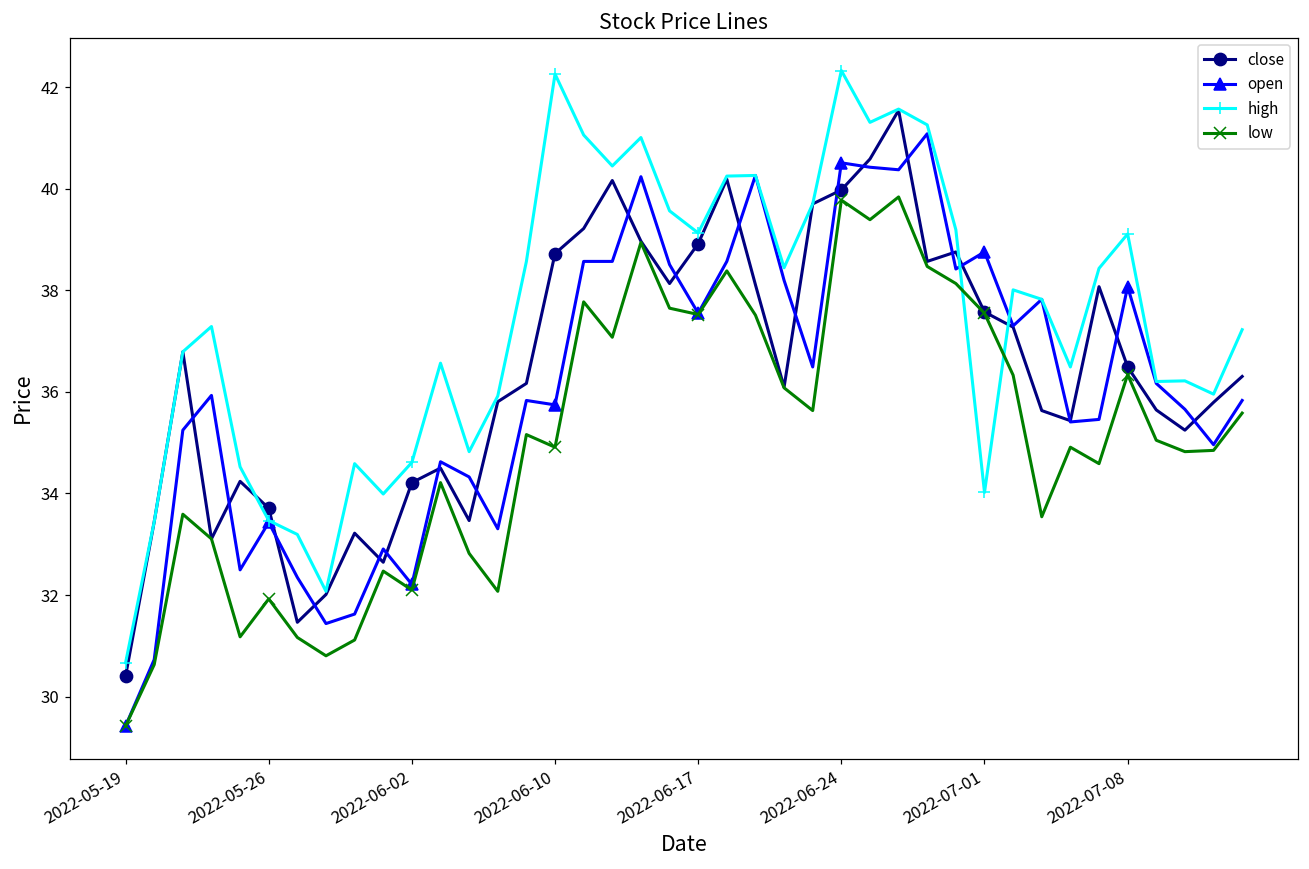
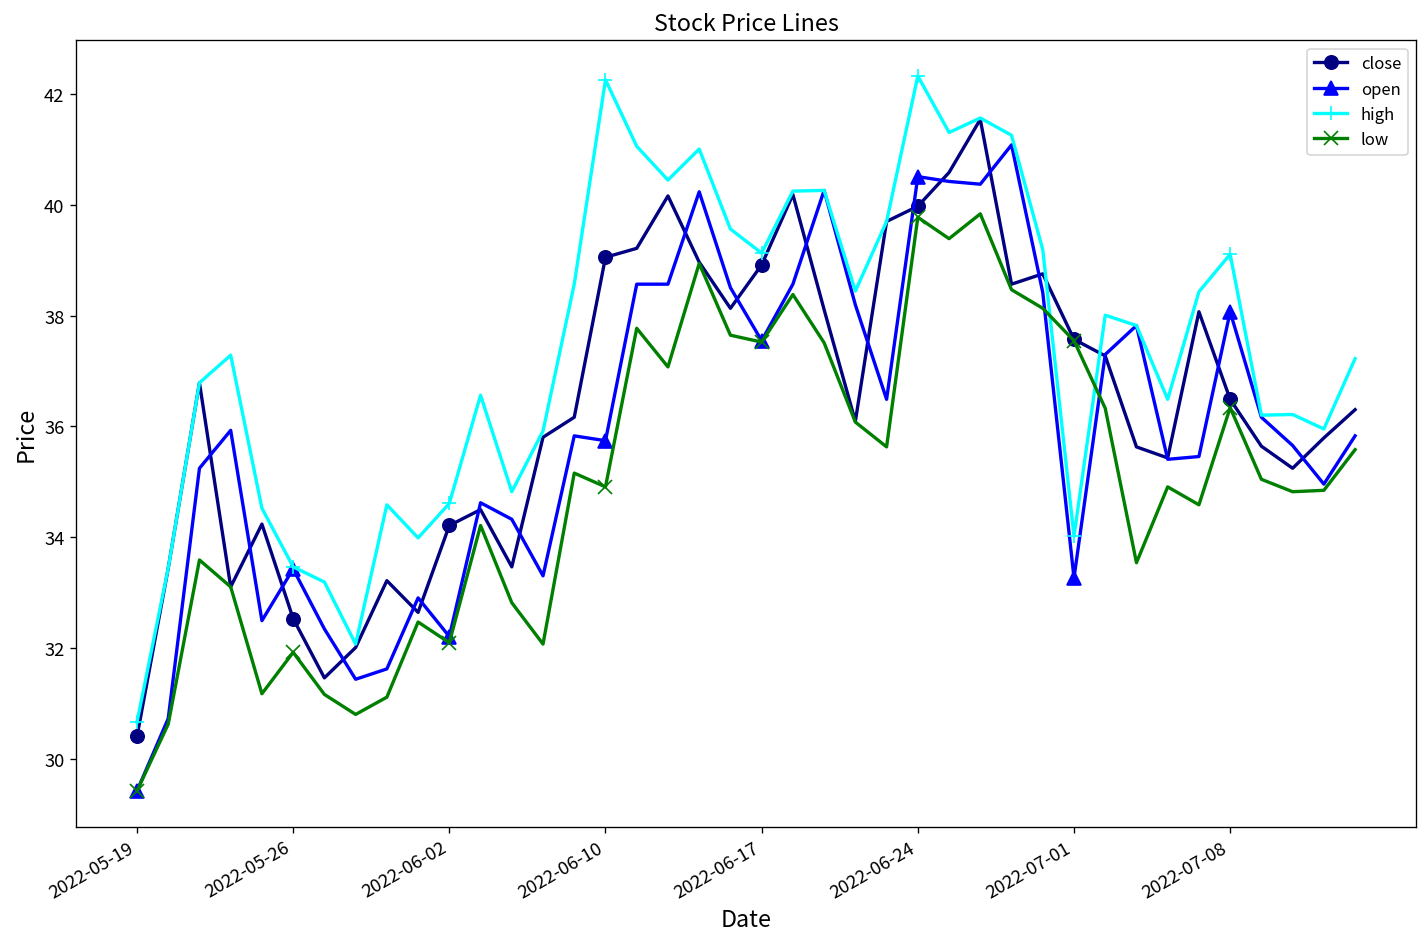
close, 2022-05-26: 33.7 -> 32.5
close, 2022-06-10: 38.7 -> 39.1
open, 2022-07-01: 38.8 -> 33.3
